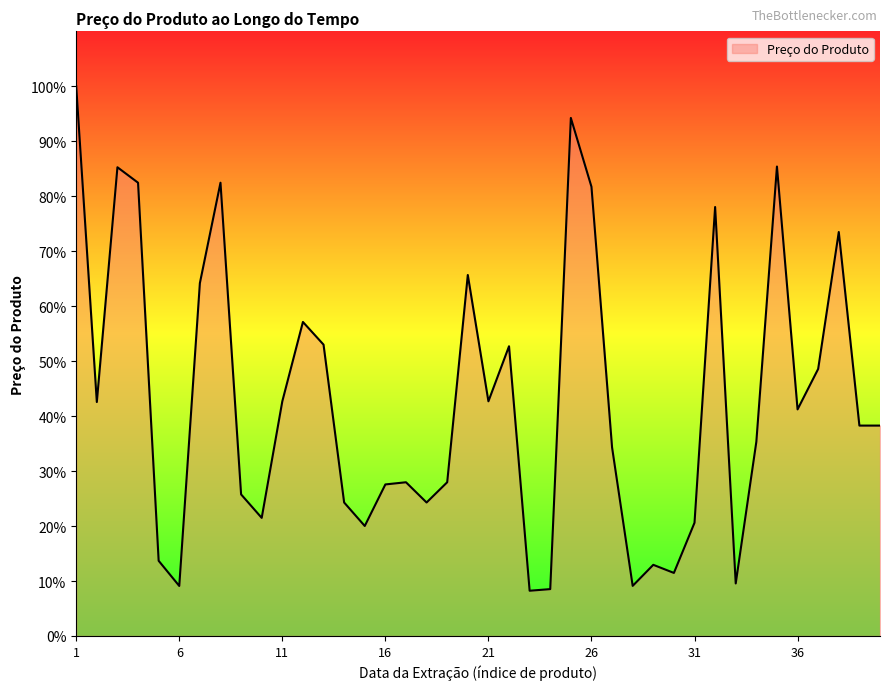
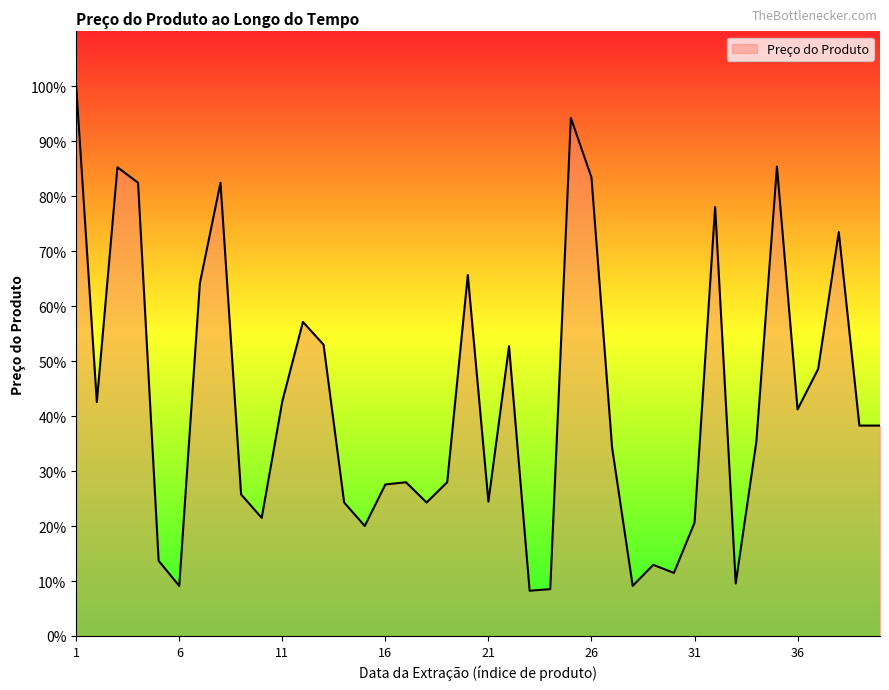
21: 43% -> 24%
26: 82% -> 83%
